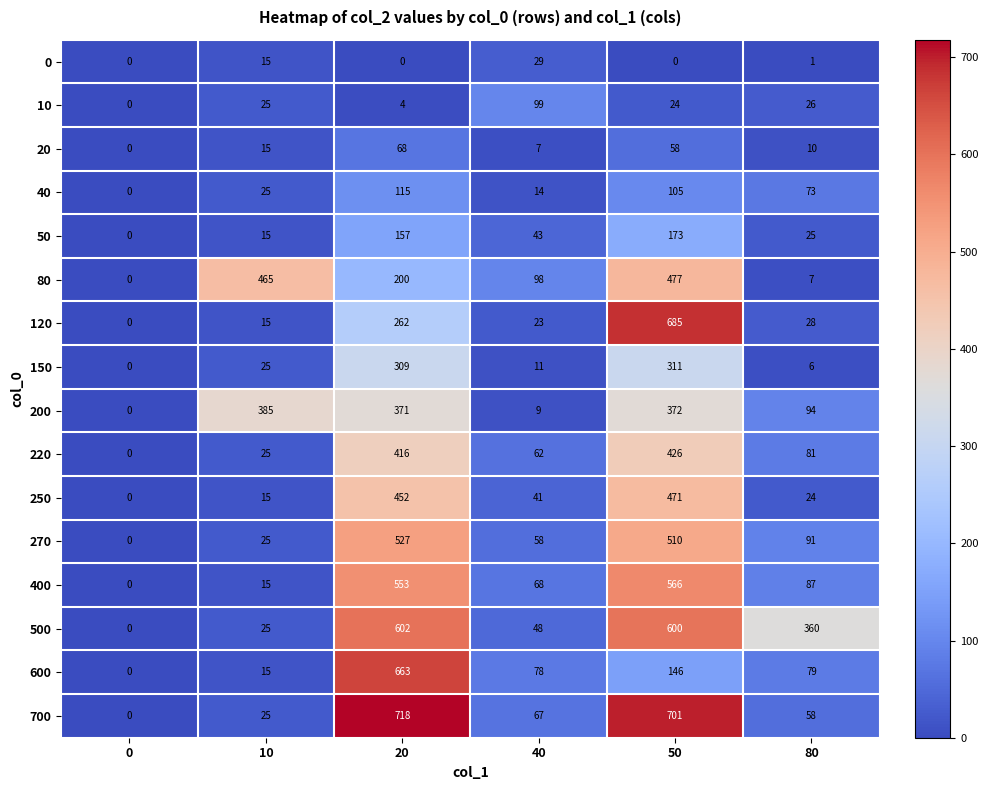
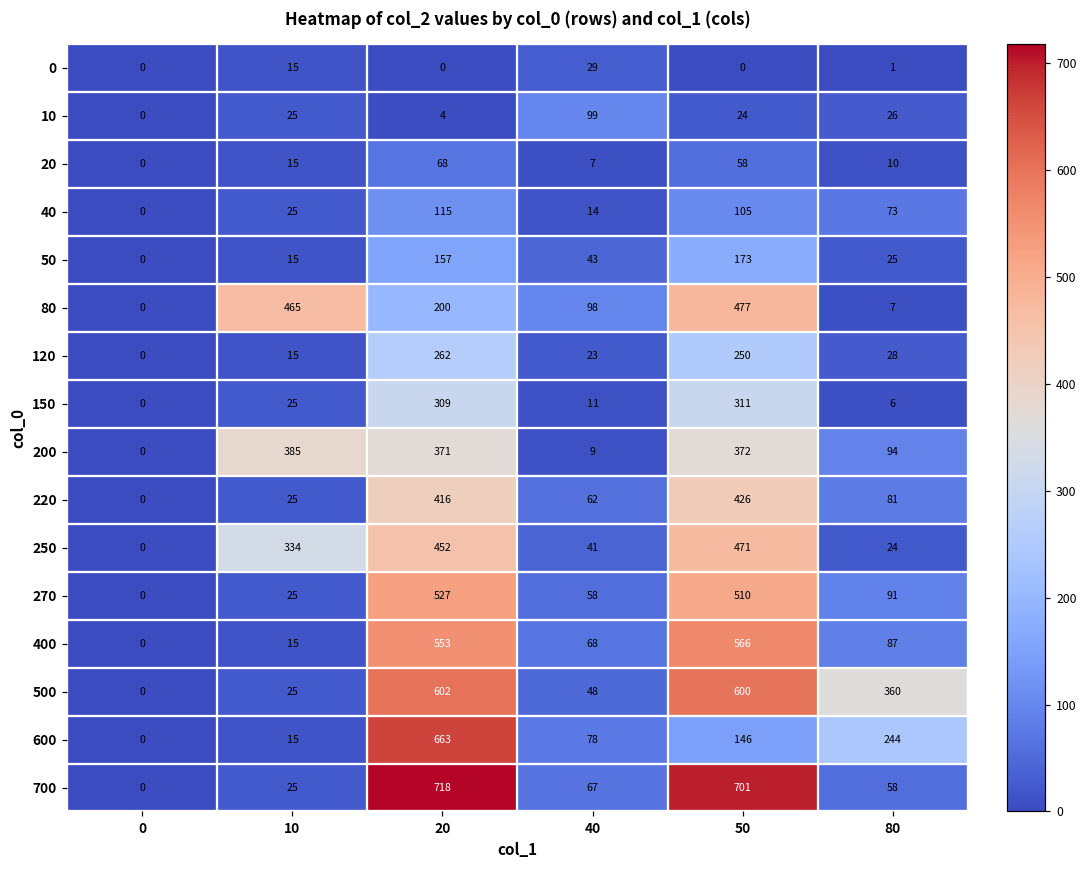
120, 50: 685 -> 250
250, 10: 15 -> 334
600, 80: 79 -> 244
